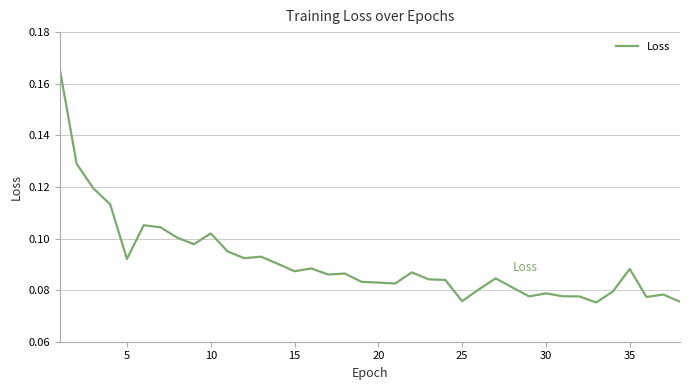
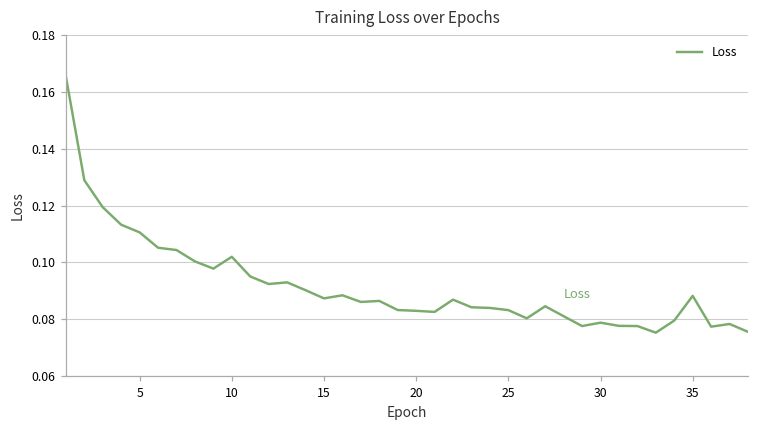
5: 0.092 -> 0.111
25: 0.076 -> 0.083
